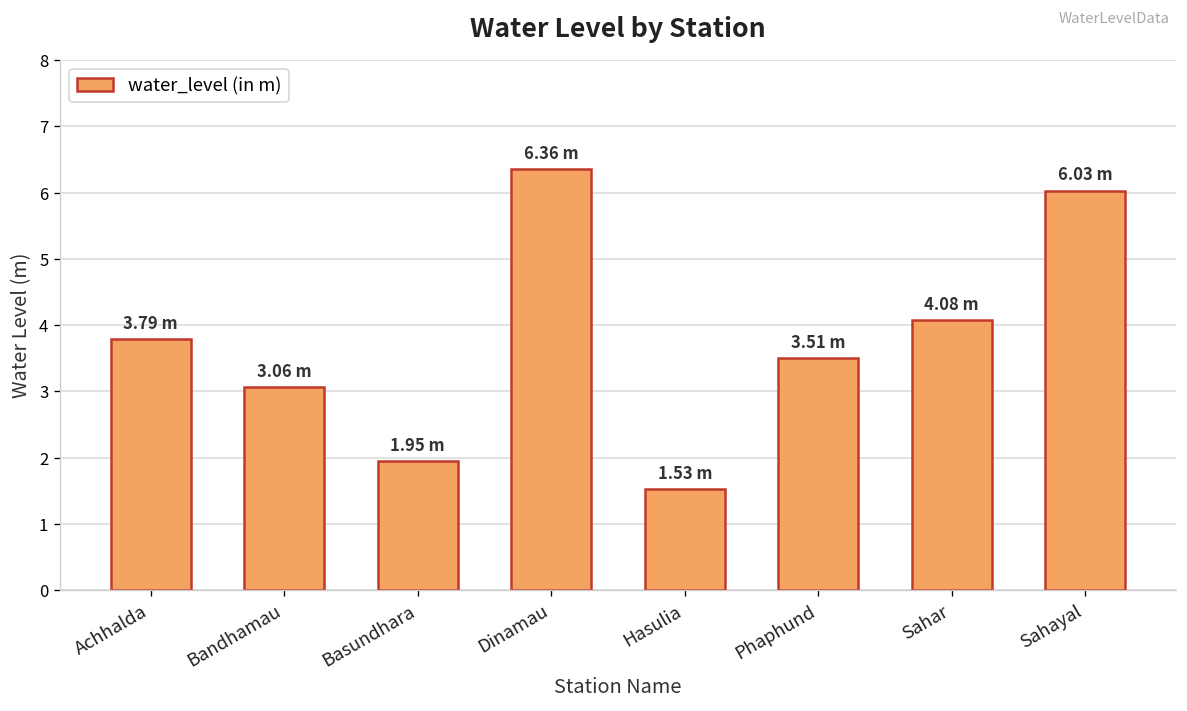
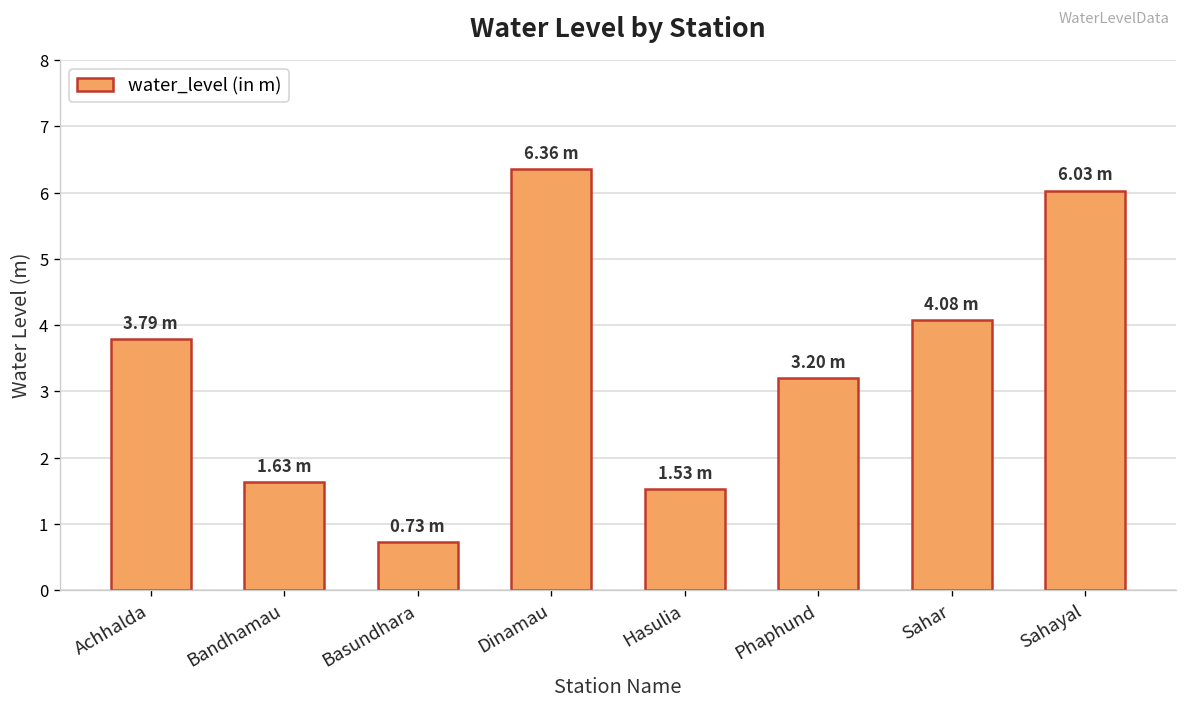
Bandhamau: 3.06 -> 1.63
Basundhara: 1.95 -> 0.73
Phaphund: 3.51 -> 3.20
